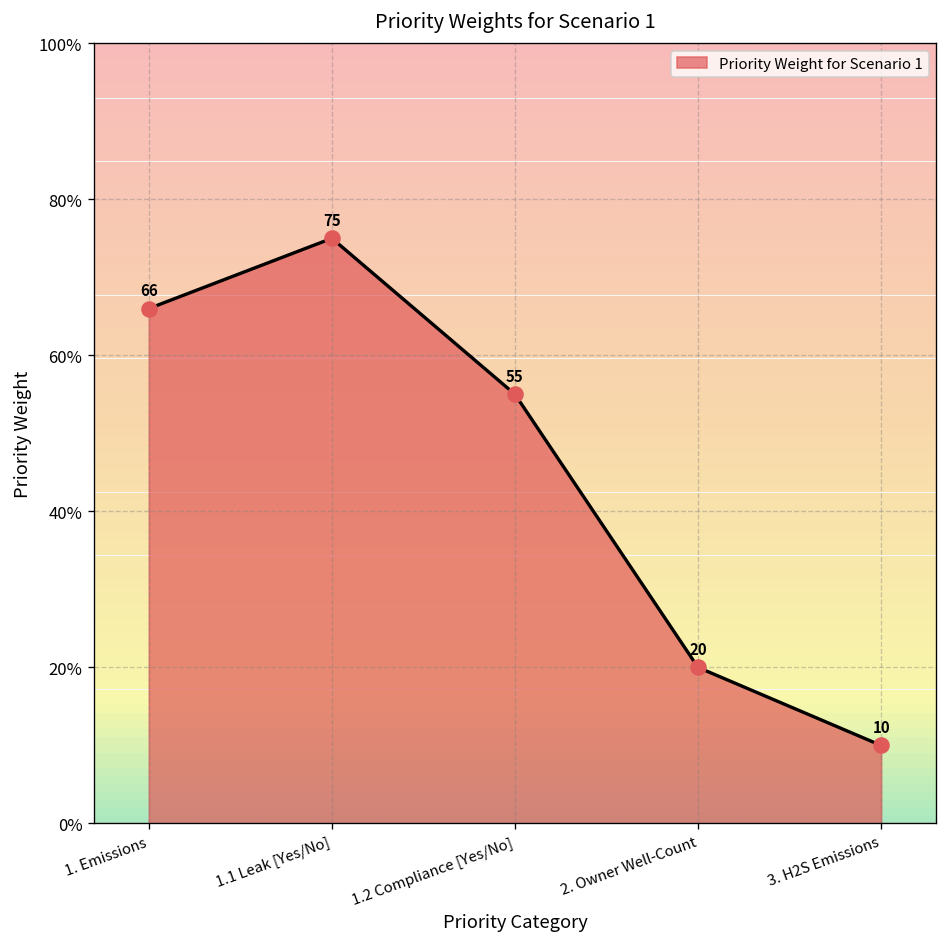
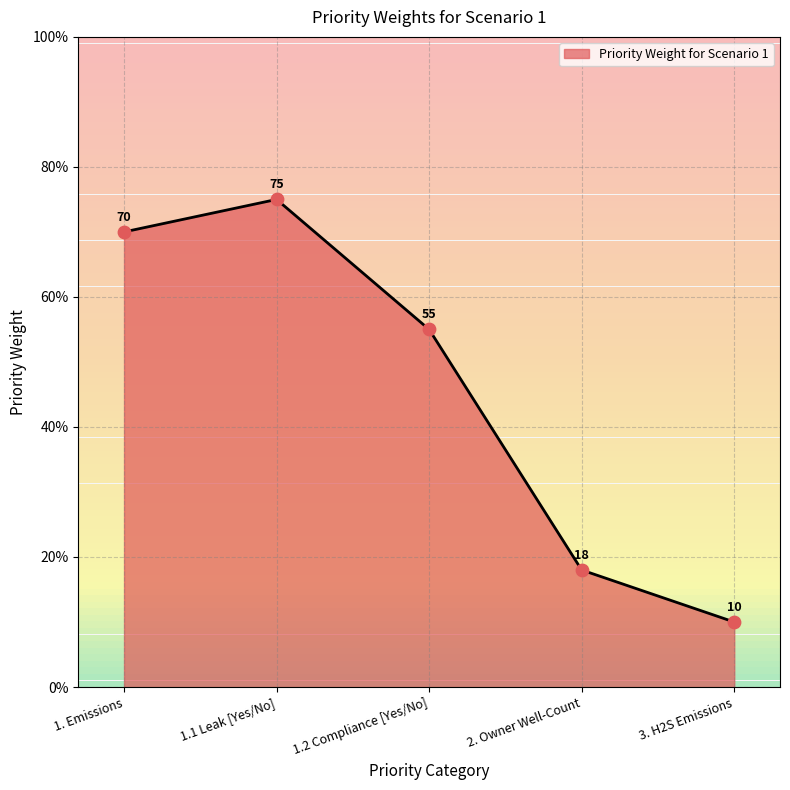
1. Emissions: 66 -> 70
2. Owner Well-Count: 20 -> 18
